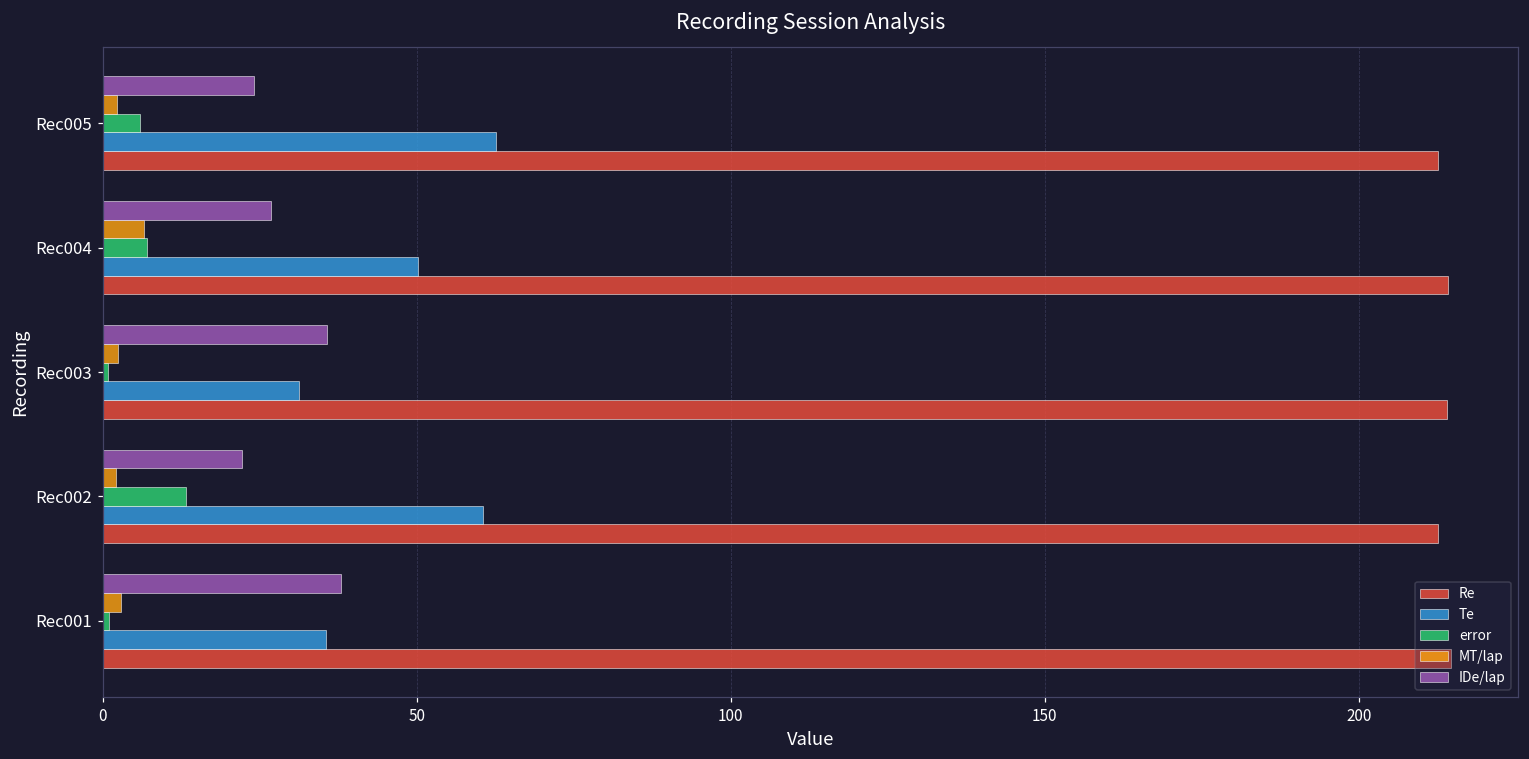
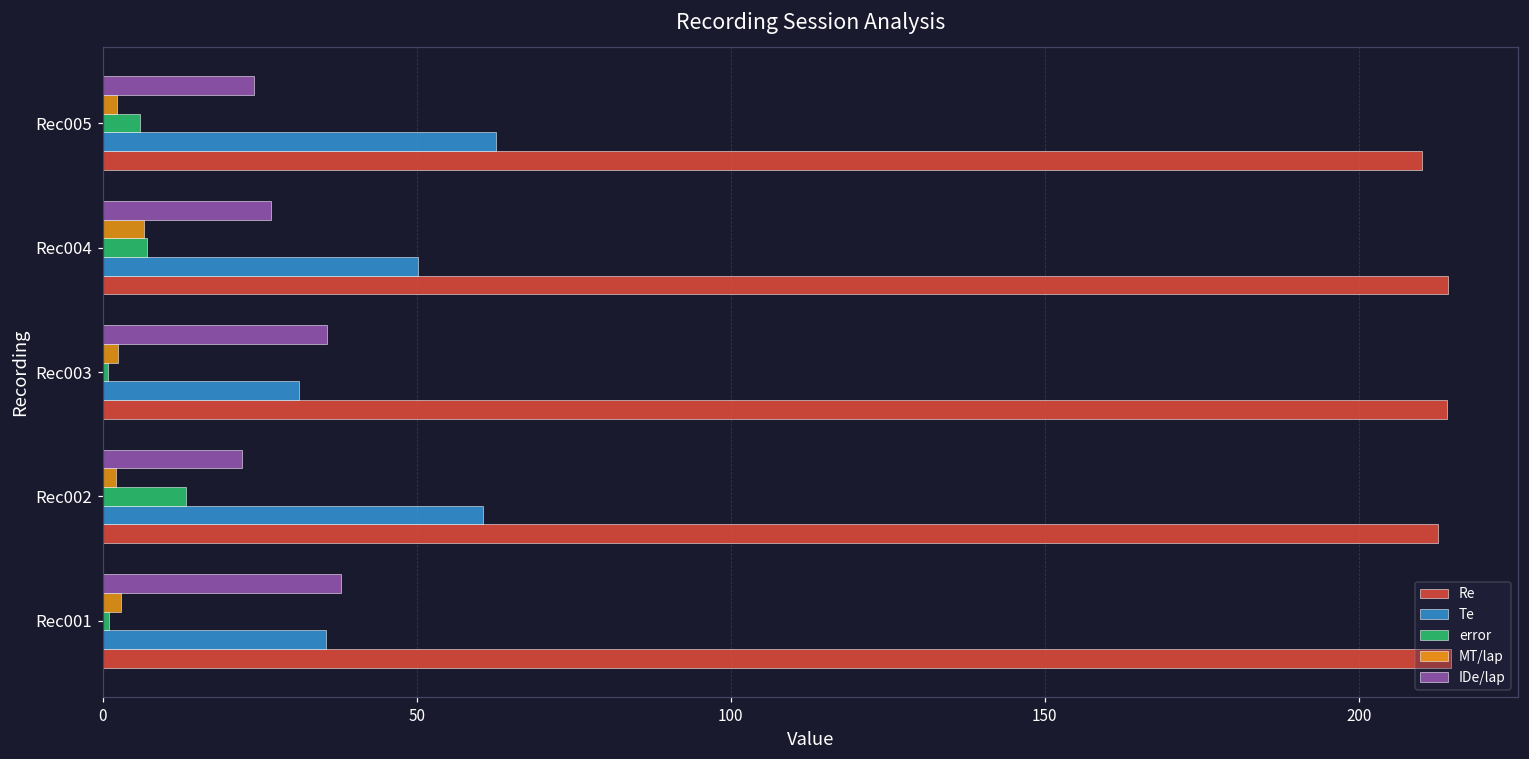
Re, Rec005: 213 -> 210
